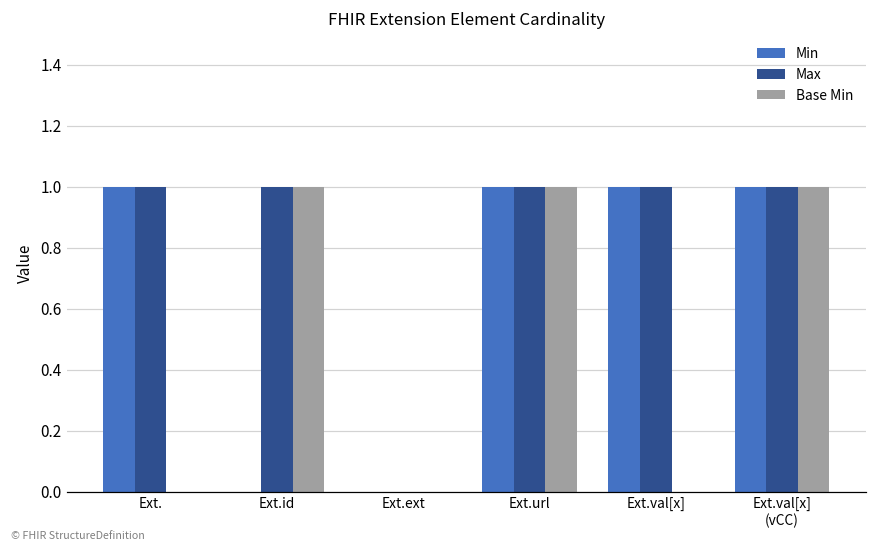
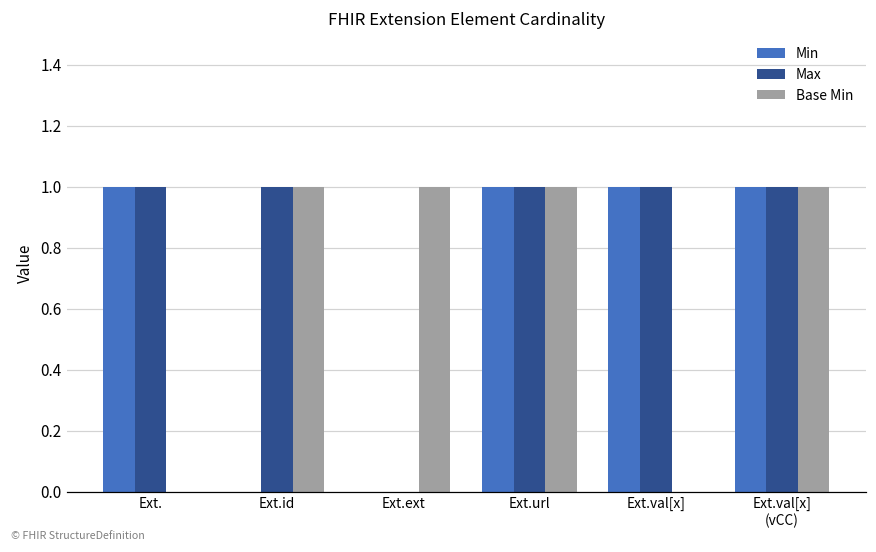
Base Min, Ext.ext: 0 -> 1
